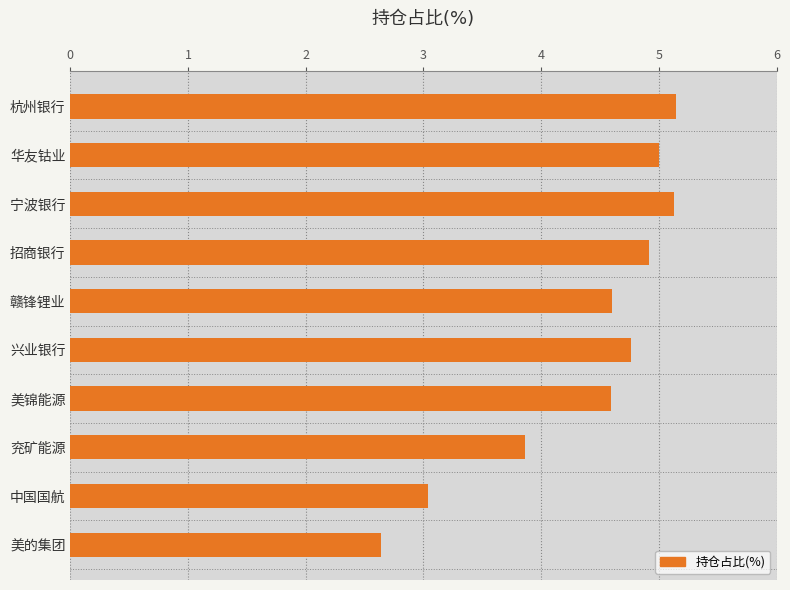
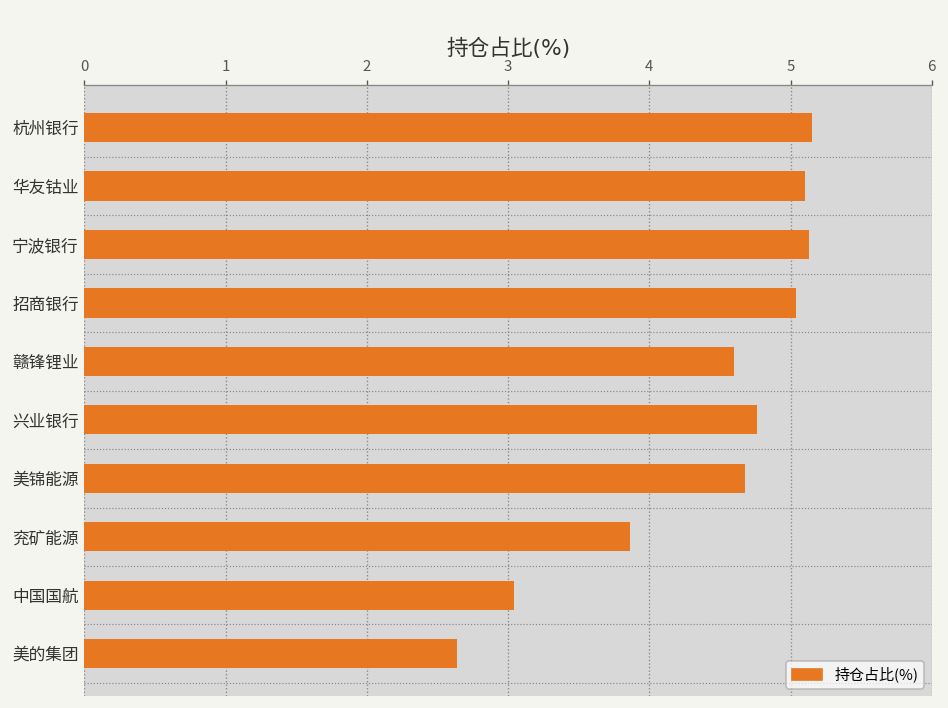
华友钴业: 5.0 -> 5.1
招商银行: 4.92 -> 5.04
美锦能源: 4.59 -> 4.68
